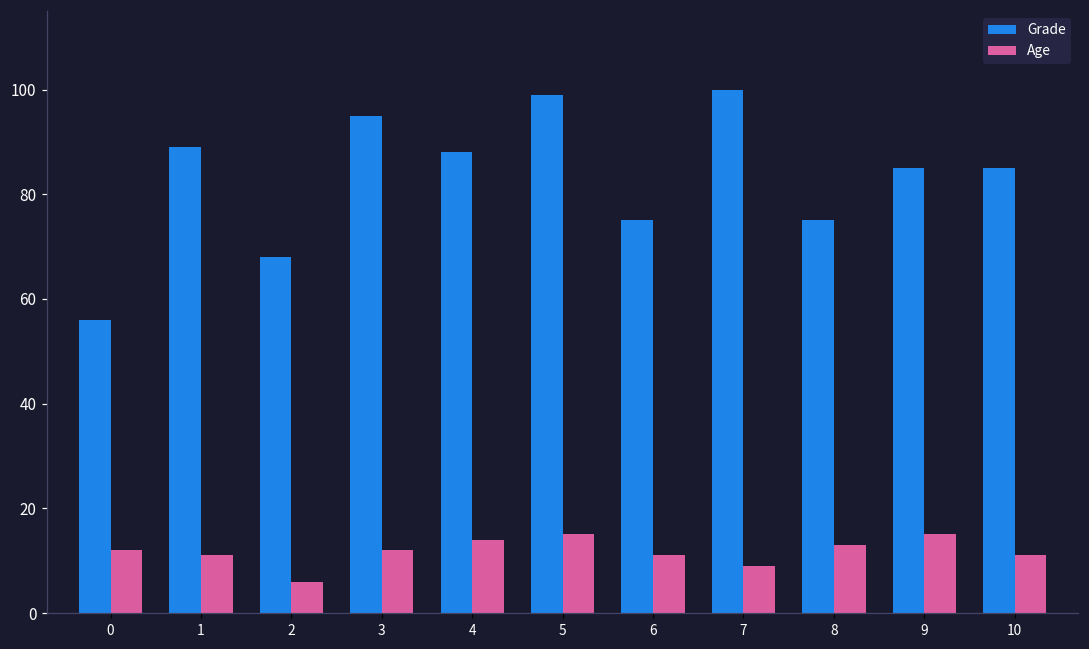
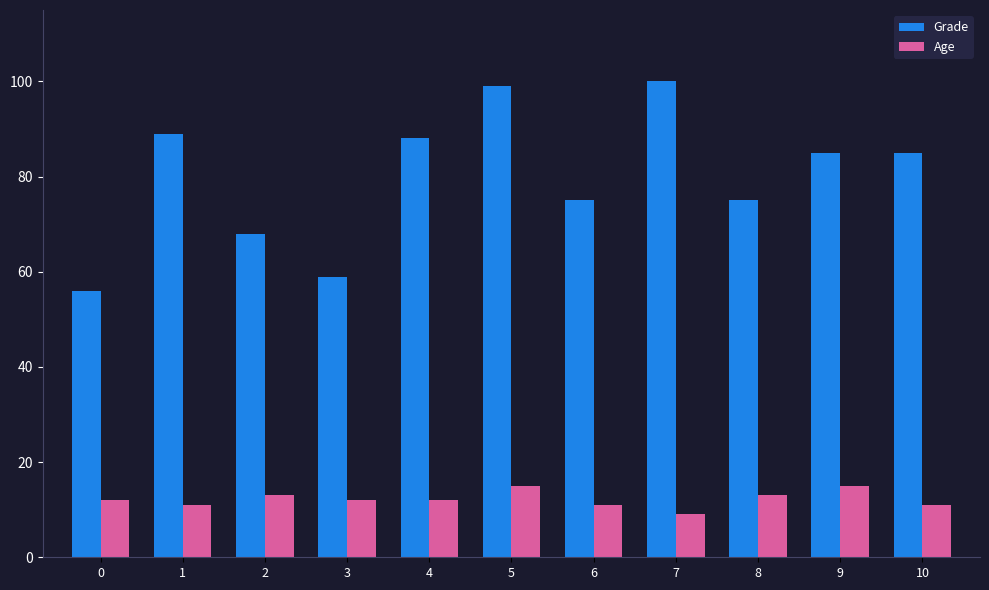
Age, 2: 6 -> 13
Grade, 3: 95 -> 59
Age, 4: 14 -> 12
